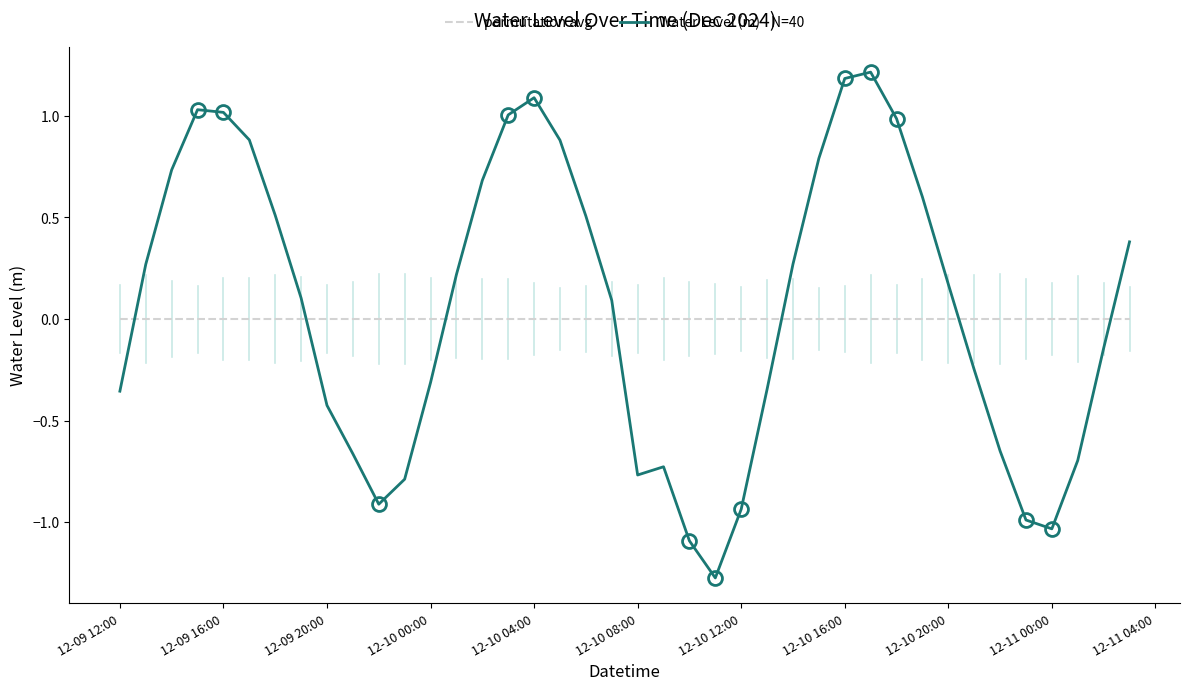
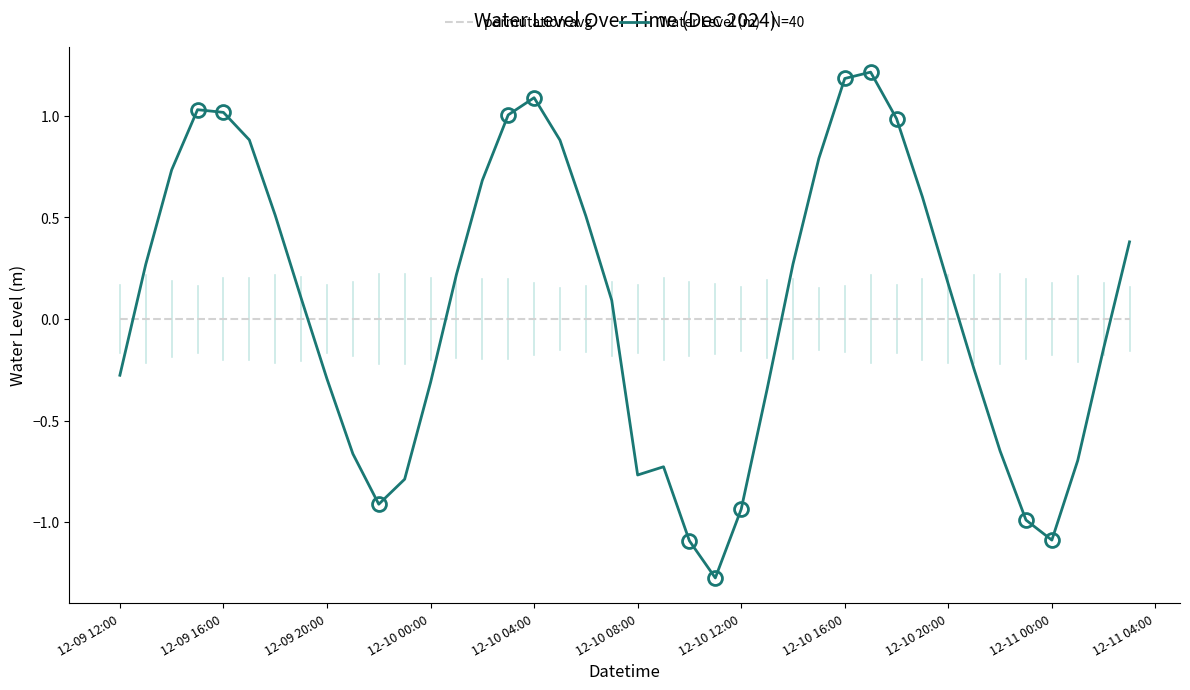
Water Level (m) - N=40, 12-09 12:00: -0.36 -> -0.28
Water Level (m) - N=40, 12-09 20:00: -0.42 -> -0.29
Water Level (m) - N=40, 12-11 00:00: -1.03 -> -1.09
